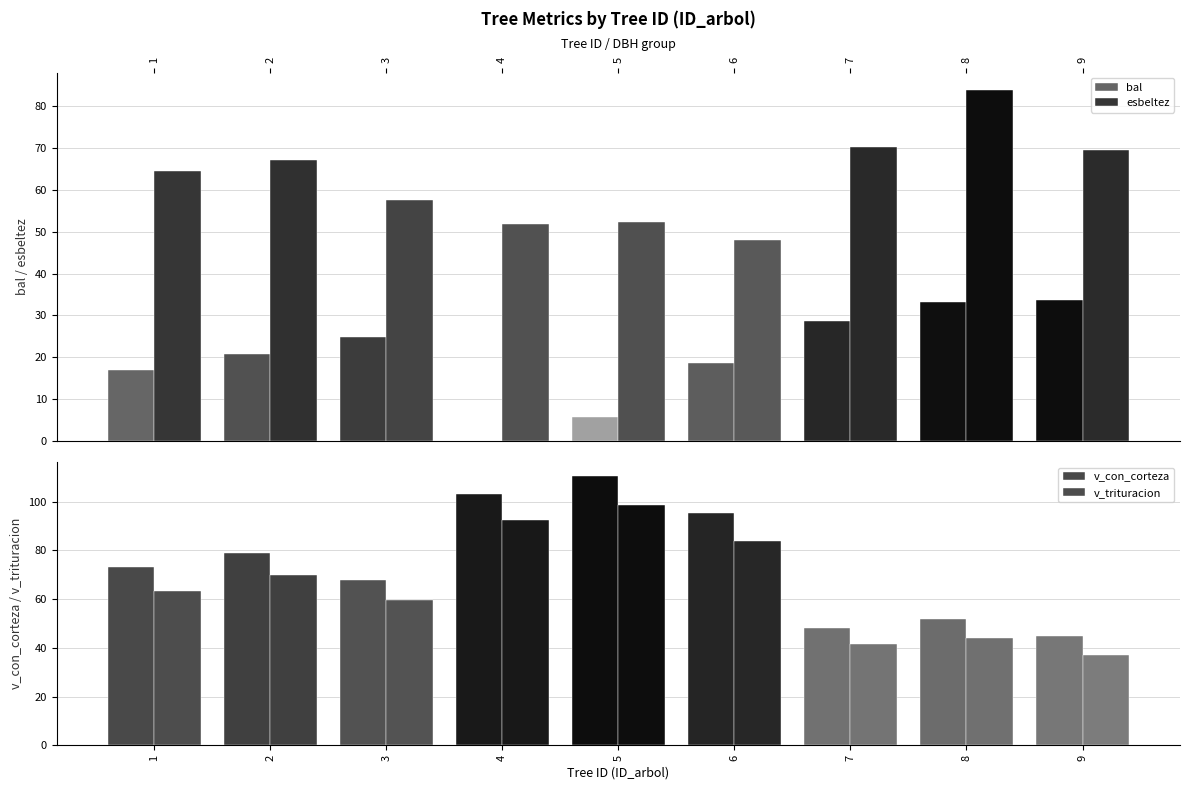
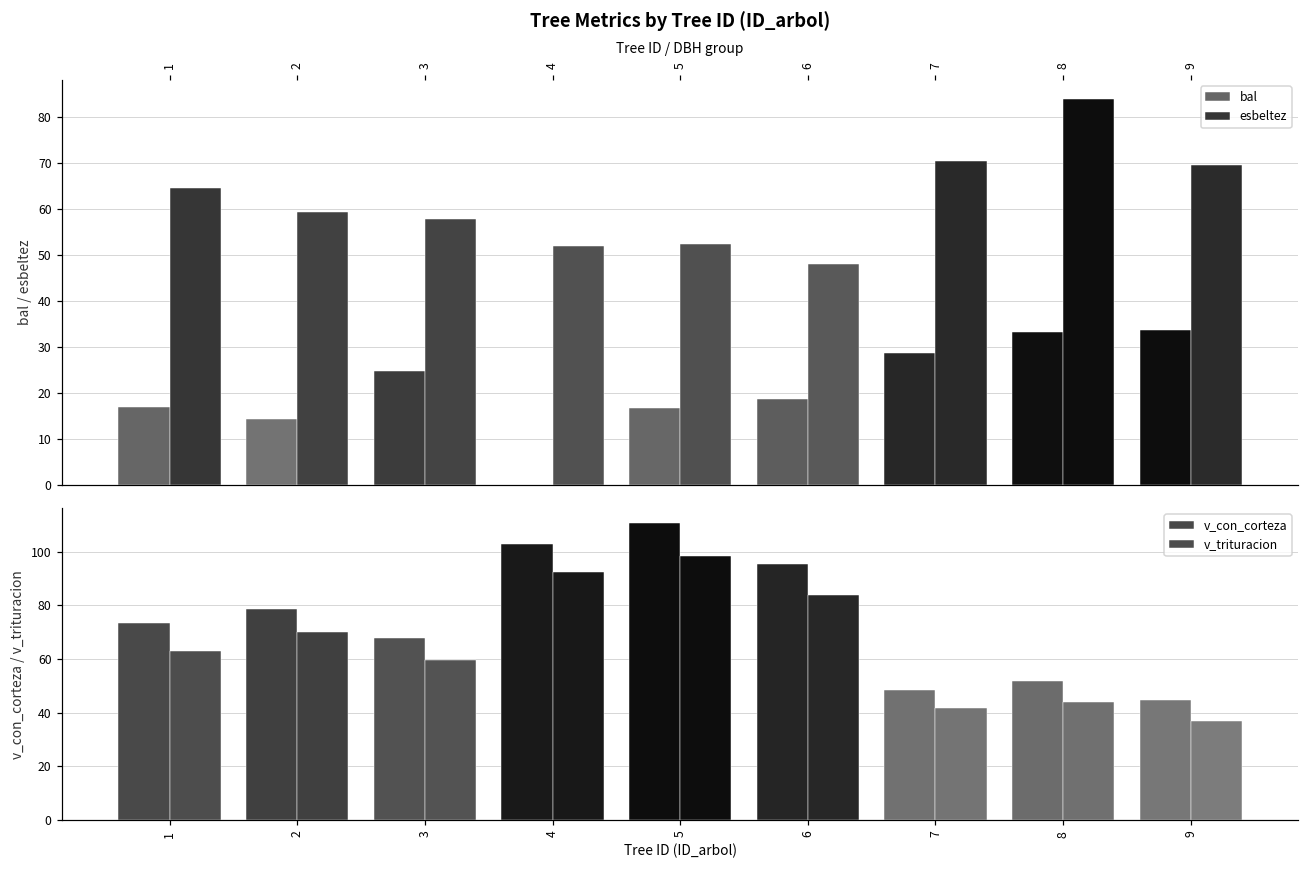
Tree Metrics by Tree ID (ID_arbol), bal, 2: 21 -> 14
Tree Metrics by Tree ID (ID_arbol), esbeltez, 2: 67 -> 59
Tree Metrics by Tree ID (ID_arbol), bal, 5: 6 -> 17
